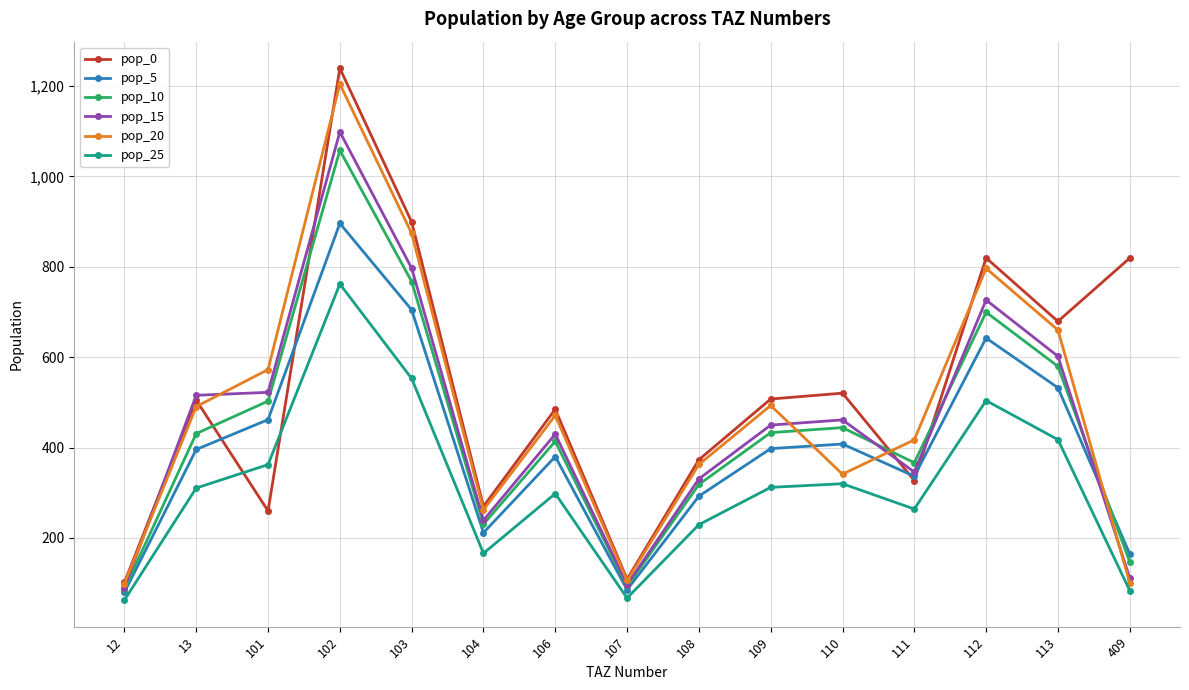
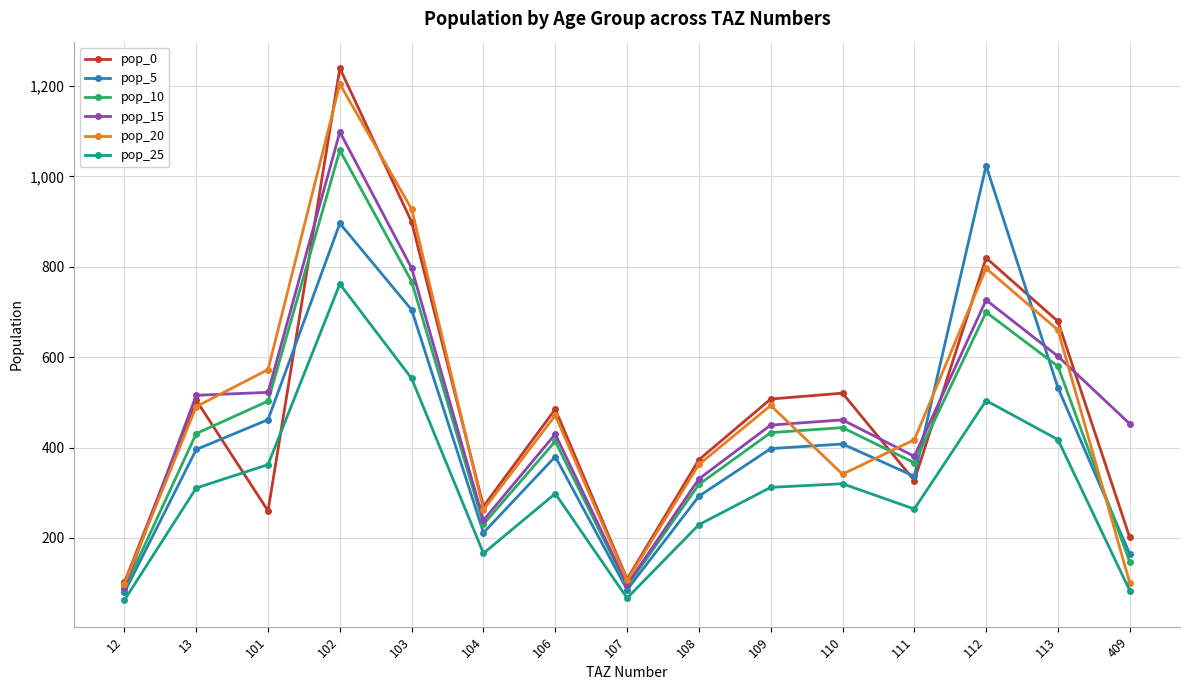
pop_20, 103: 870 -> 930
pop_15, 111: 350 -> 380
pop_5, 112: 640 -> 1,020
pop_0, 409: 820 -> 200
pop_15, 409: 110 -> 450
